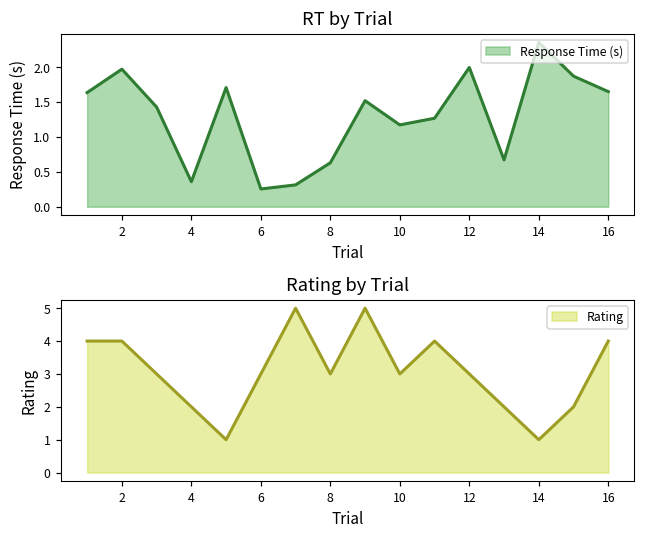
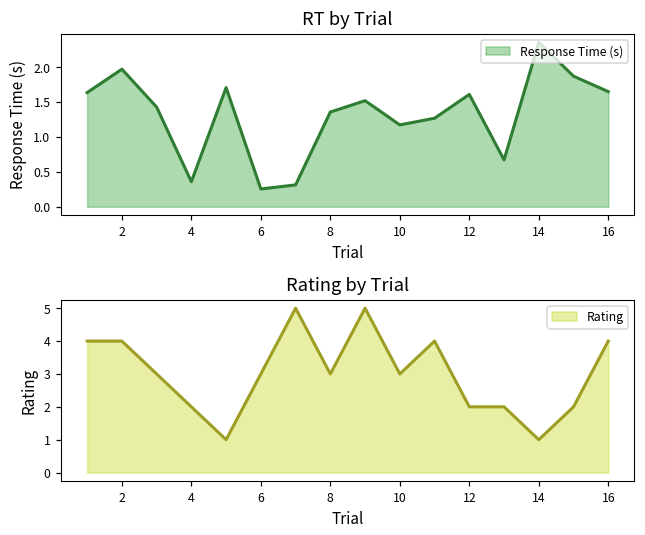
RT by Trial, 8: 0.6 -> 1.4
RT by Trial, 12: 2.0 -> 1.6
Rating by Trial, 12: 3 -> 2
